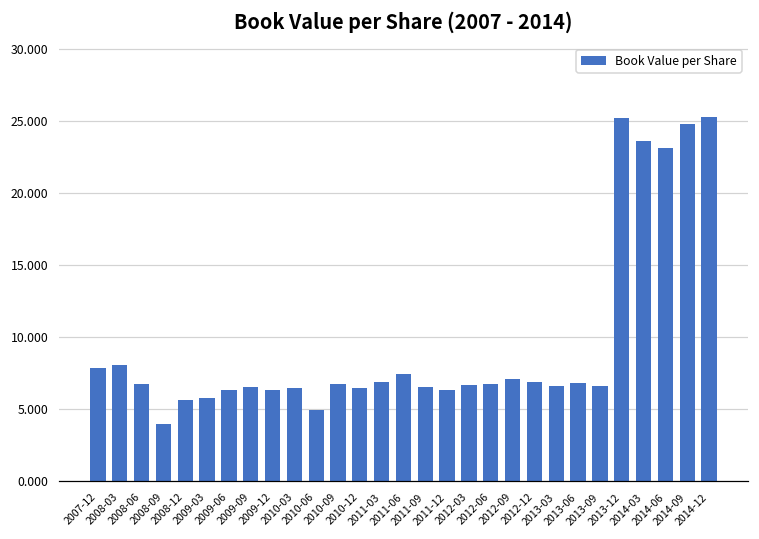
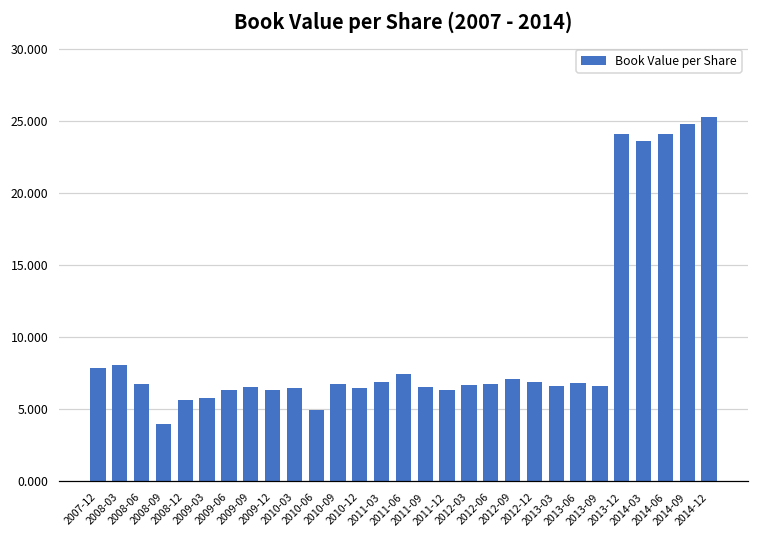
2013-12: 25.2 -> 24.1
2014-06: 23.1 -> 24.1
